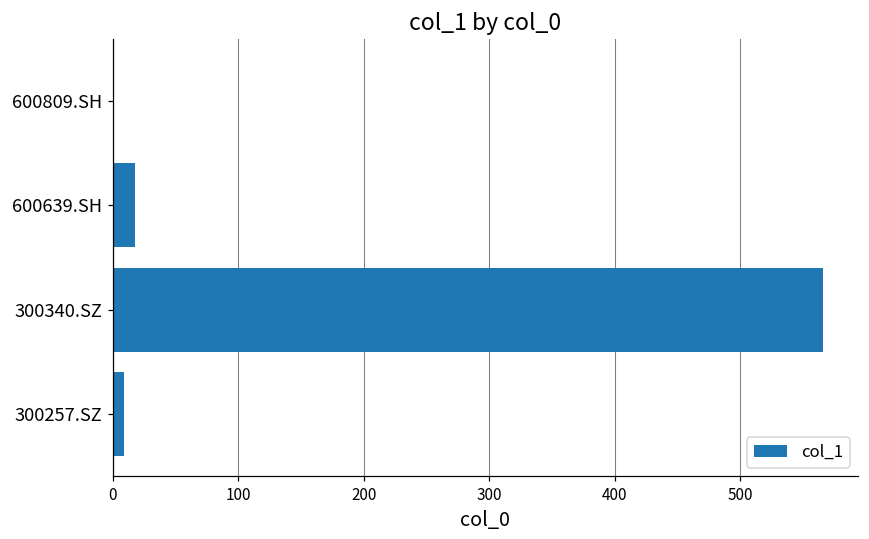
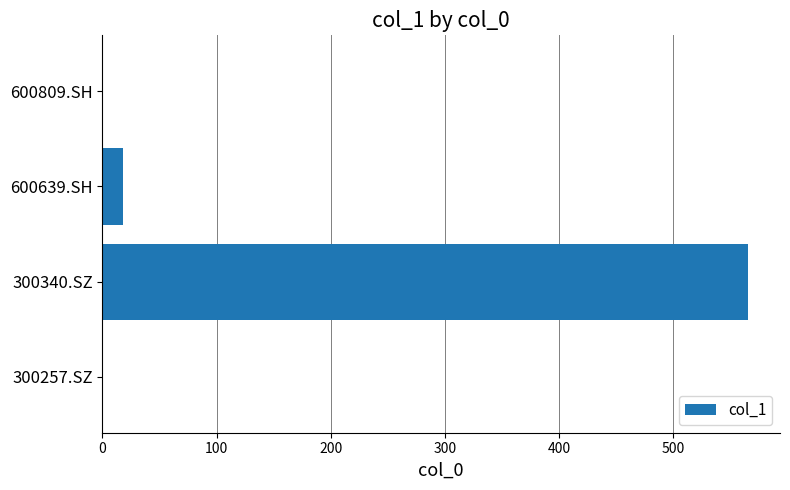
300257.SZ: 9 -> 0
